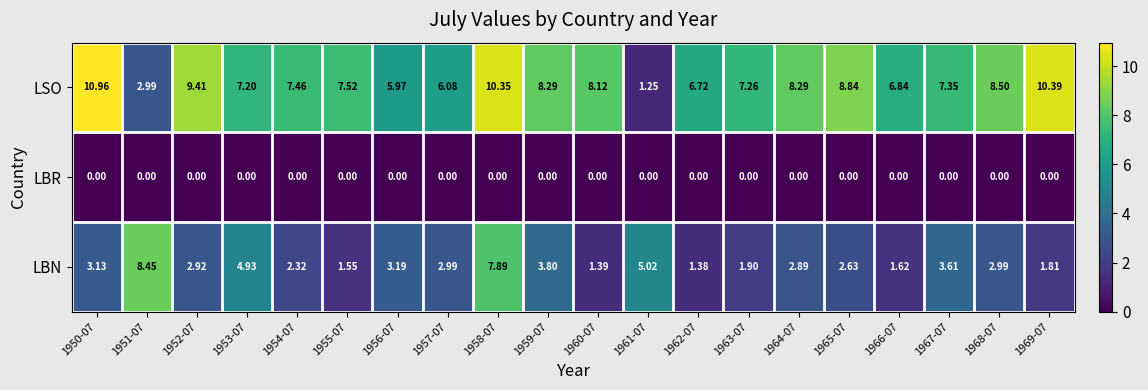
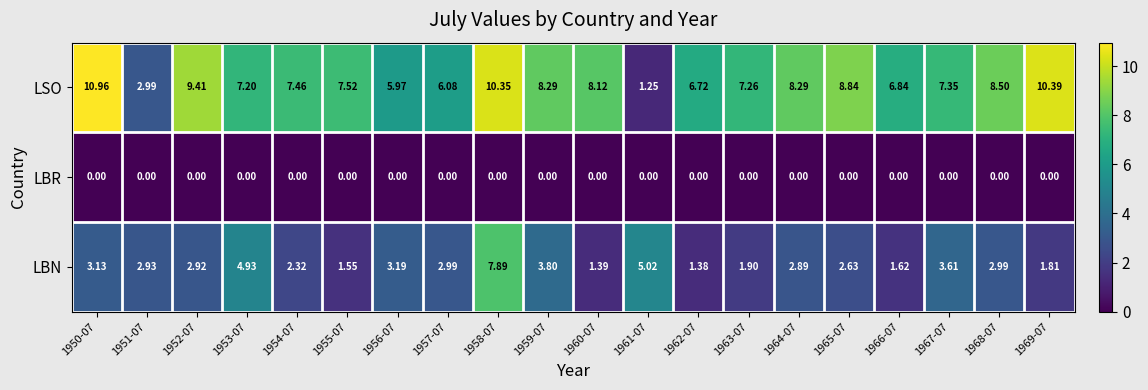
LBN, 1951-07: 8.45 -> 2.93
